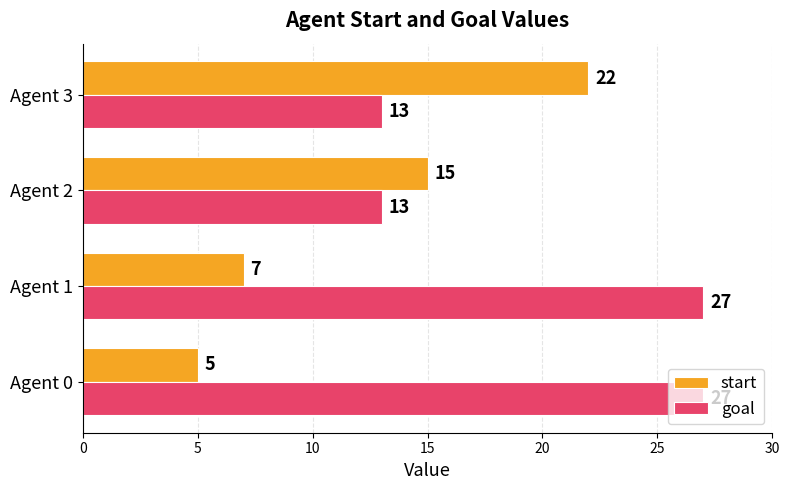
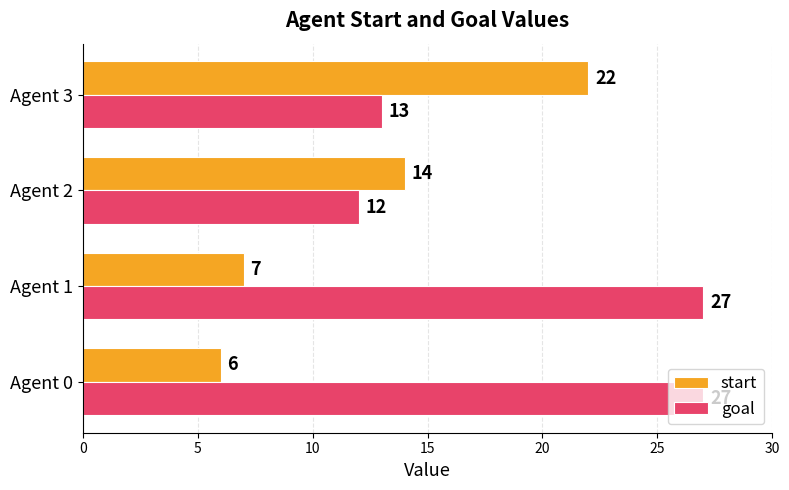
start, Agent 2: 15 -> 14
goal, Agent 2: 13 -> 12
start, Agent 0: 5 -> 6
